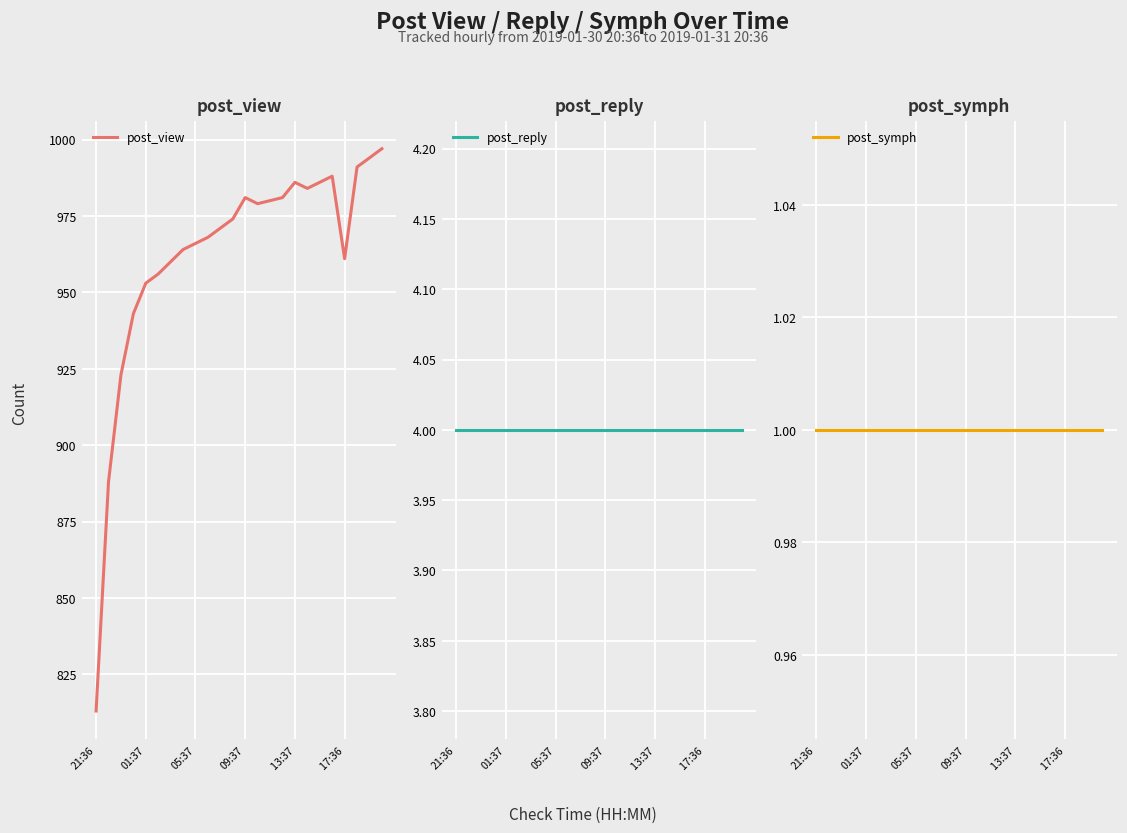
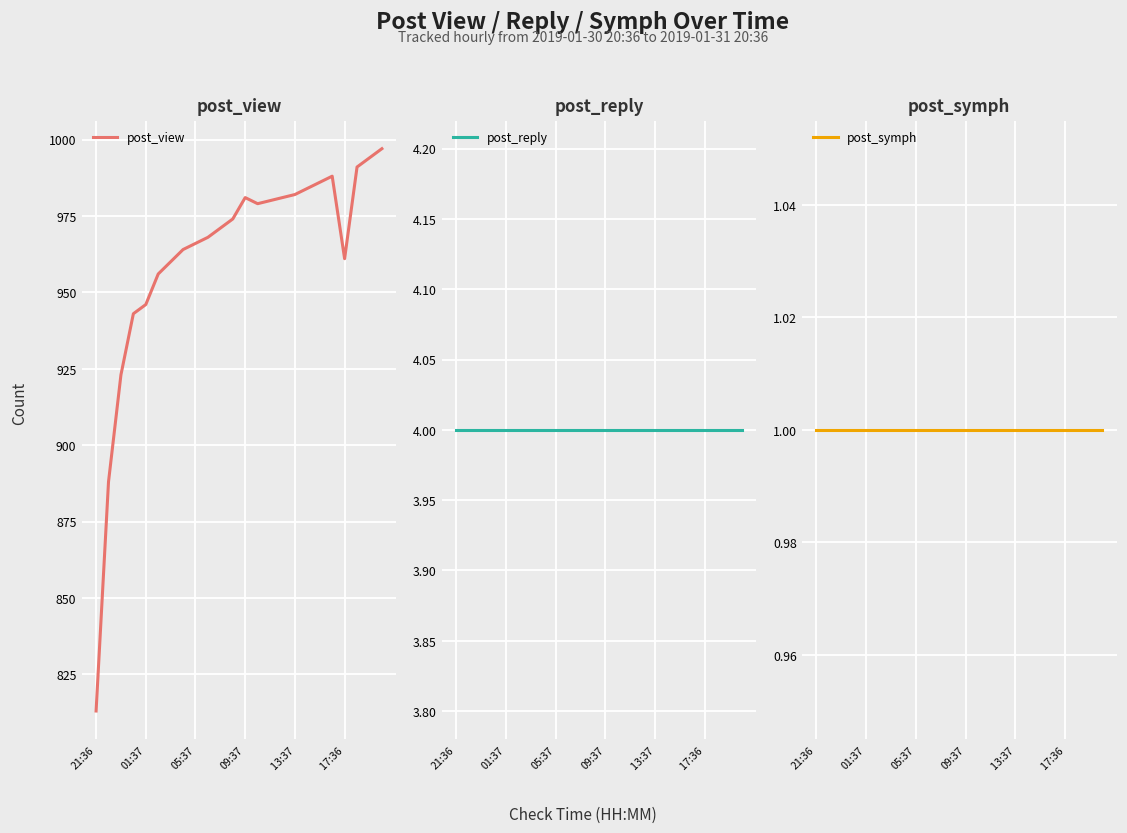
post_view, 01:37: 953 -> 946
post_view, 13:37: 986 -> 982
